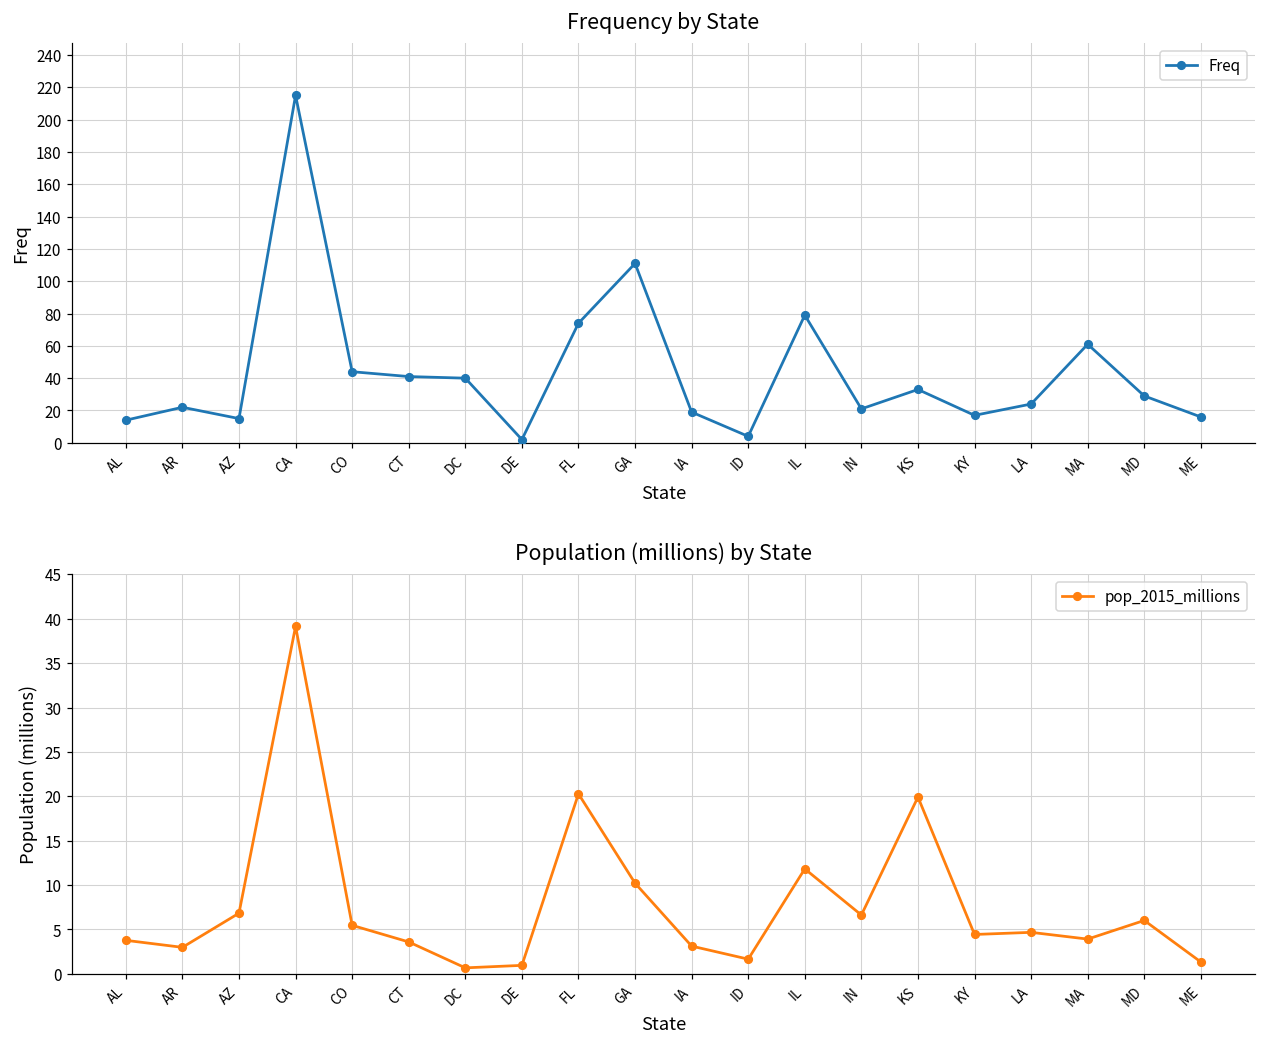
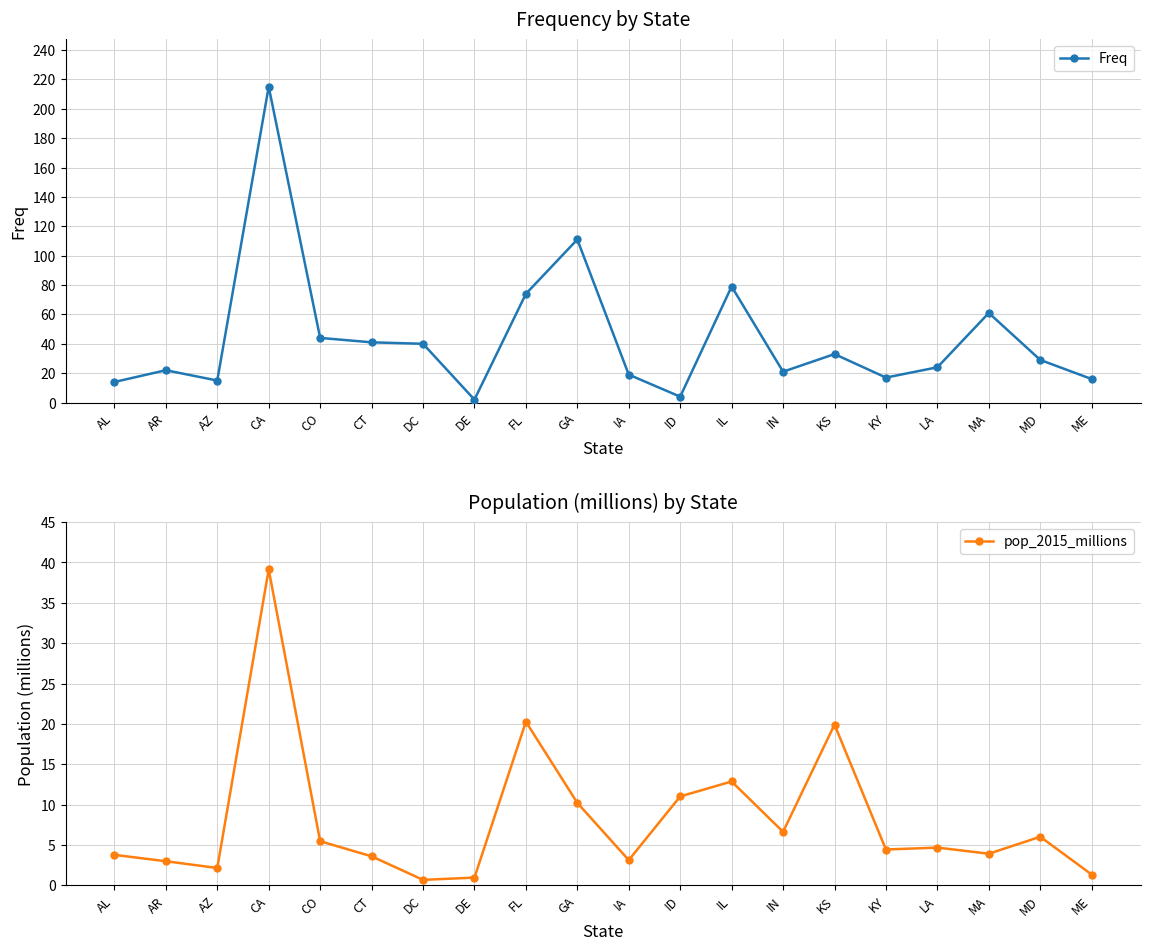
Population (millions) by State, AZ: 7 -> 2
Population (millions) by State, ID: 2 -> 11
Population (millions) by State, IL: 12 -> 13
